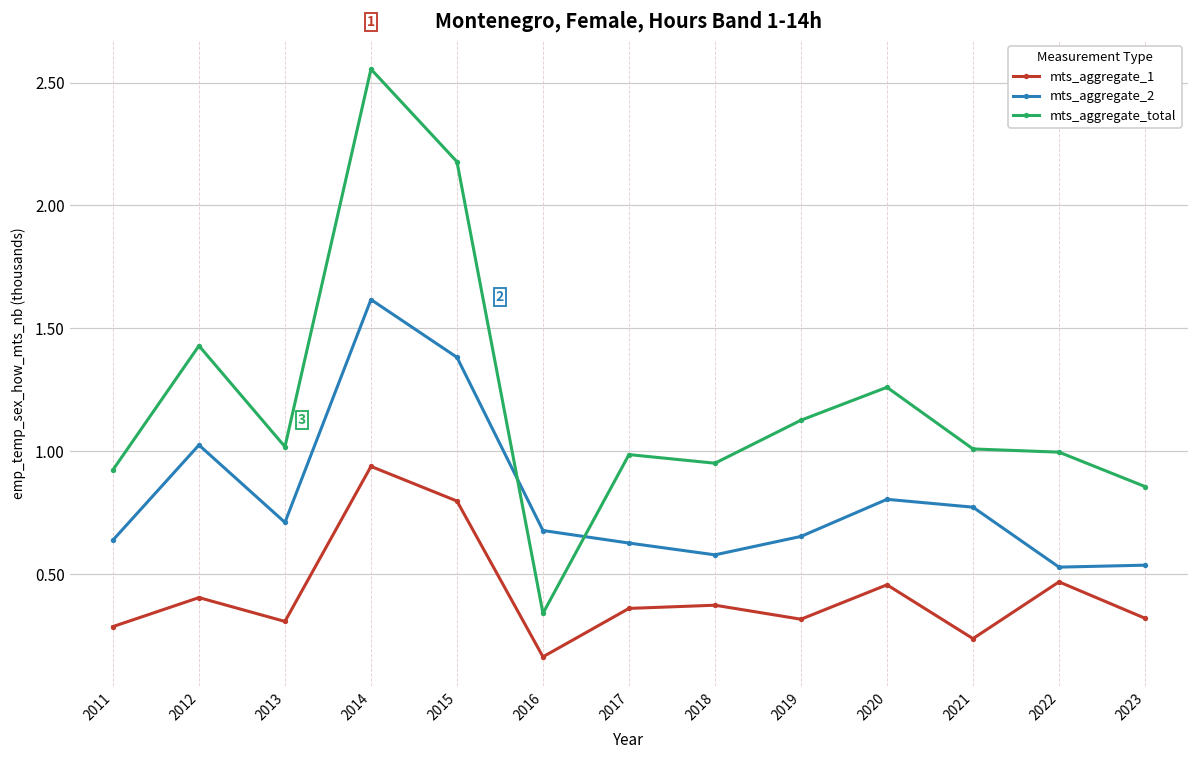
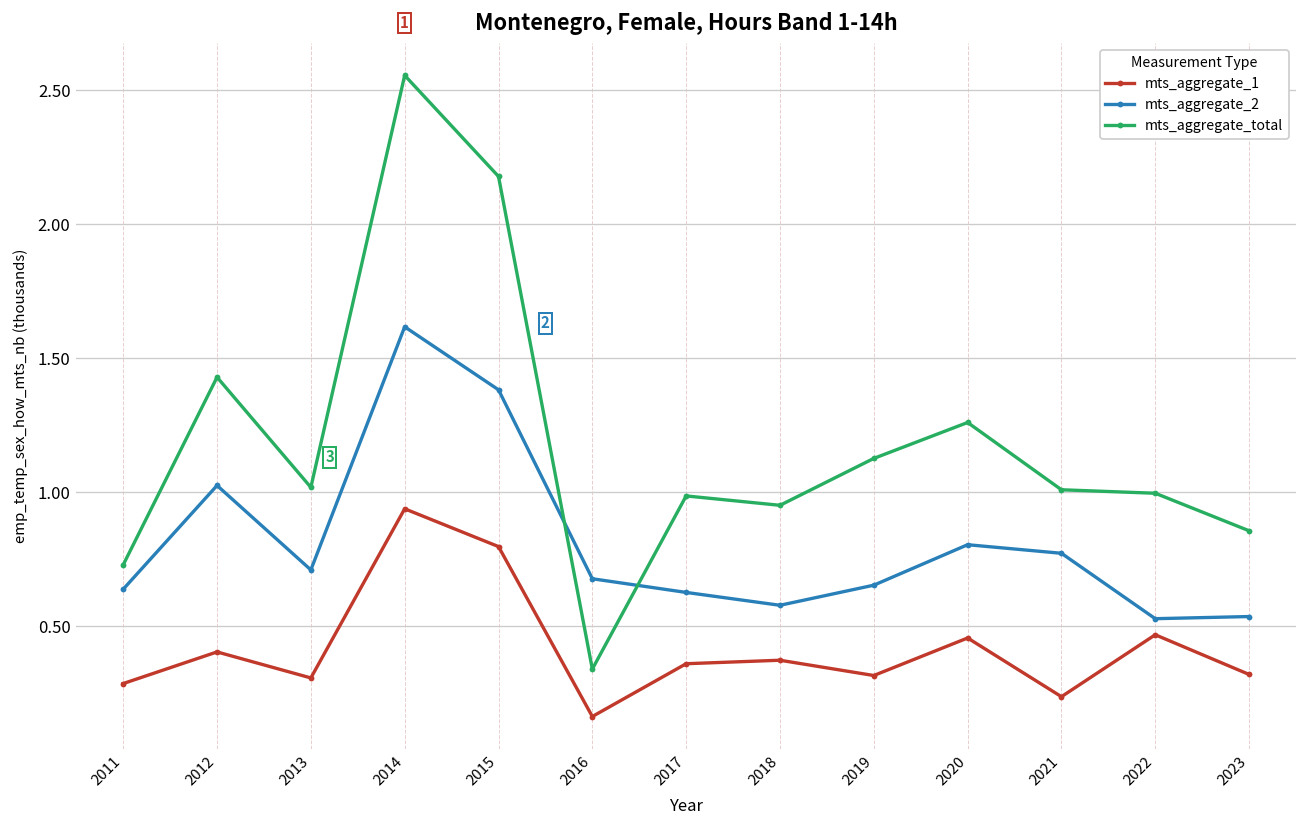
mts_aggregate_total, 2011: 0.92 -> 0.73
